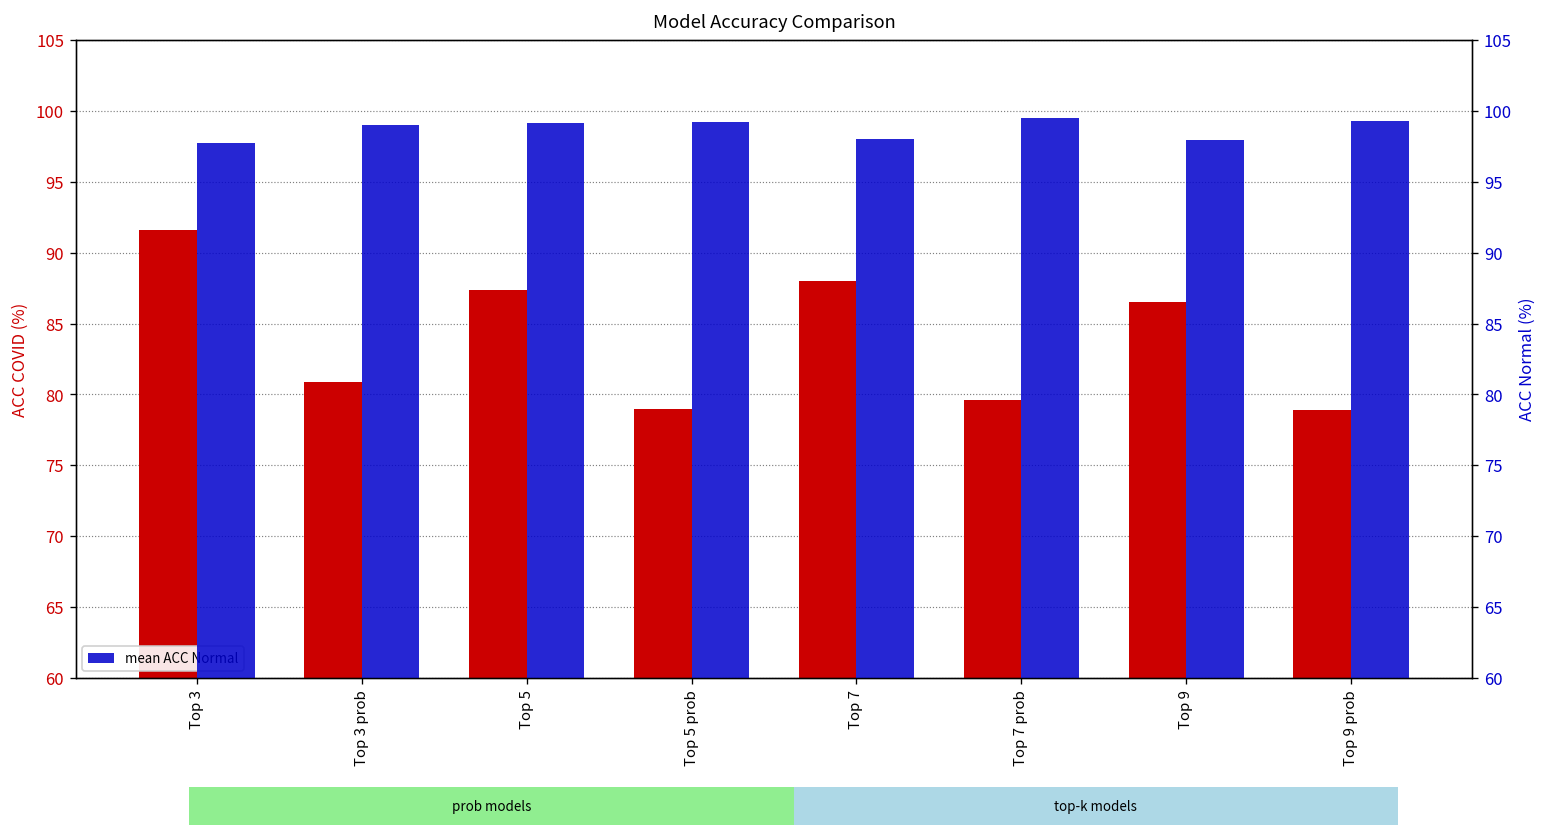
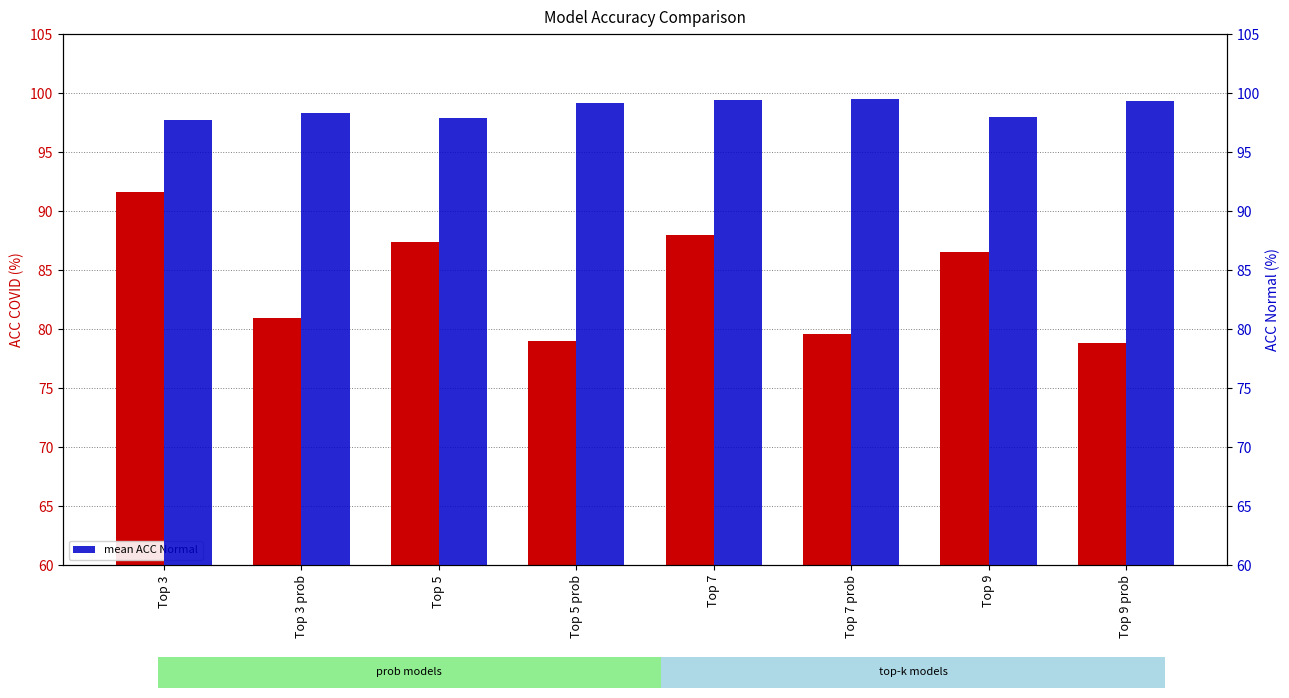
mean ACC Normal, Top 3 prob: 99.0 -> 98.3
mean ACC Normal, Top 5: 99.2 -> 97.9
mean ACC Normal, Top 7: 98.0 -> 99.4
